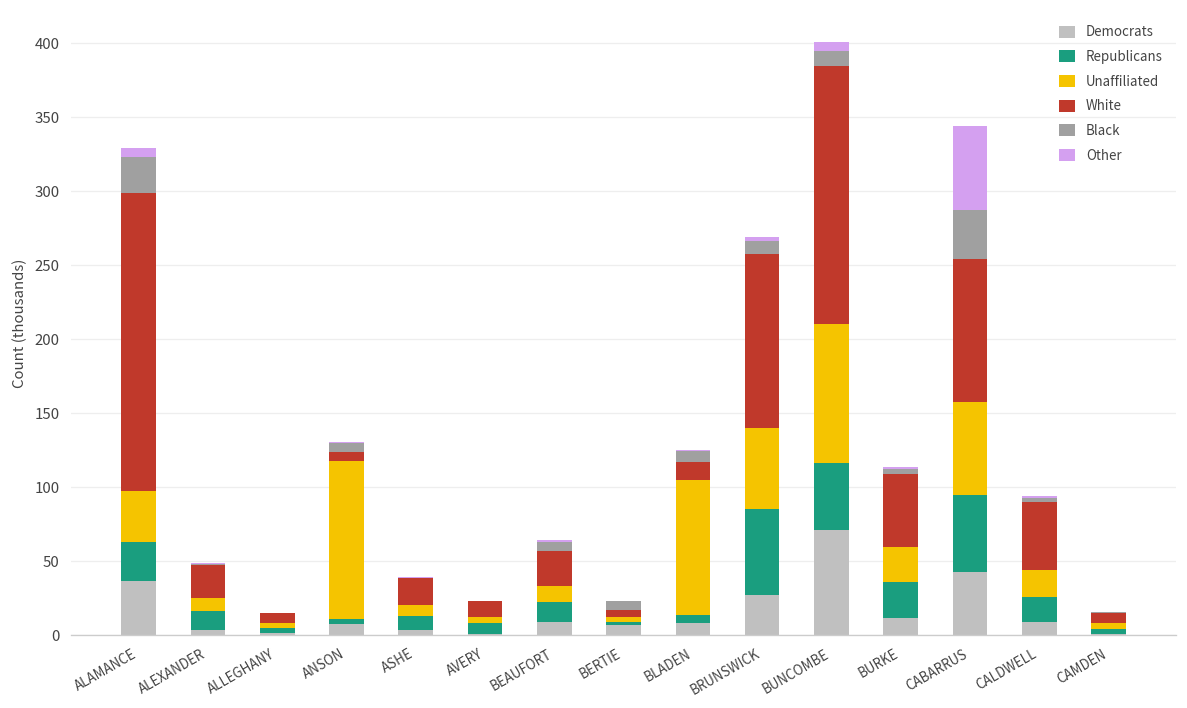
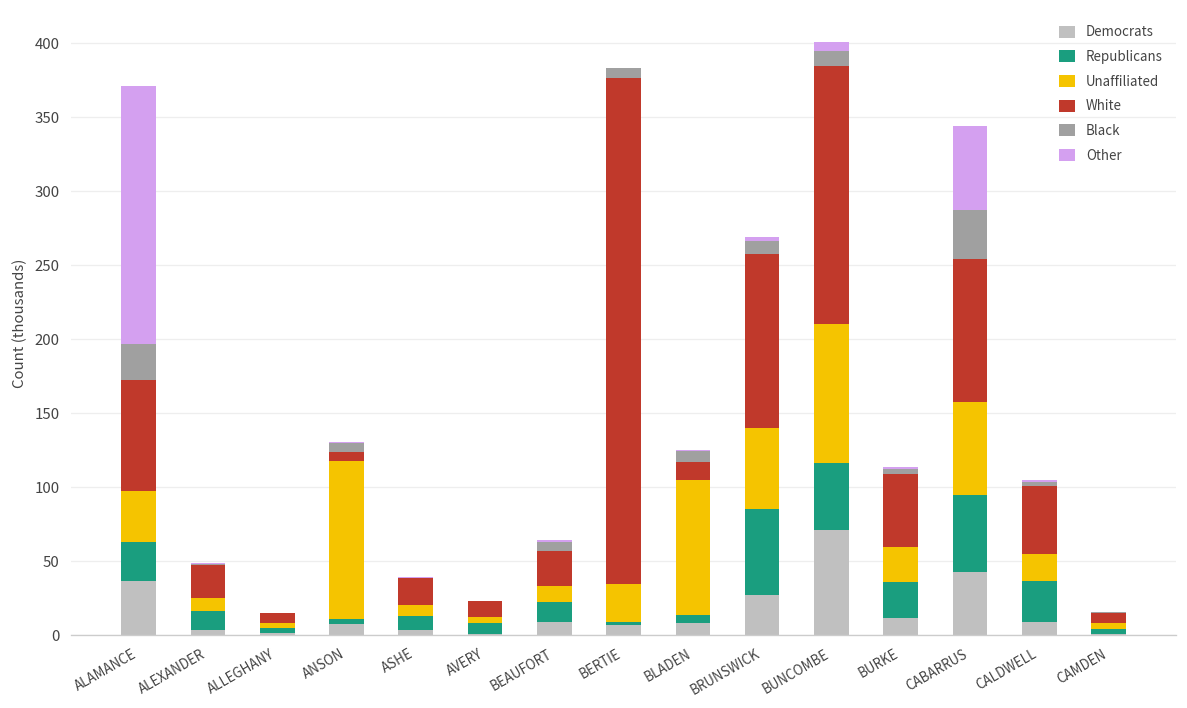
White, ALAMANCE: 201 -> 75
Other, ALAMANCE: 6 -> 174
Unaffiliated, BERTIE: 3 -> 26
White, BERTIE: 5 -> 342
Republicans, CALDWELL: 17 -> 28
